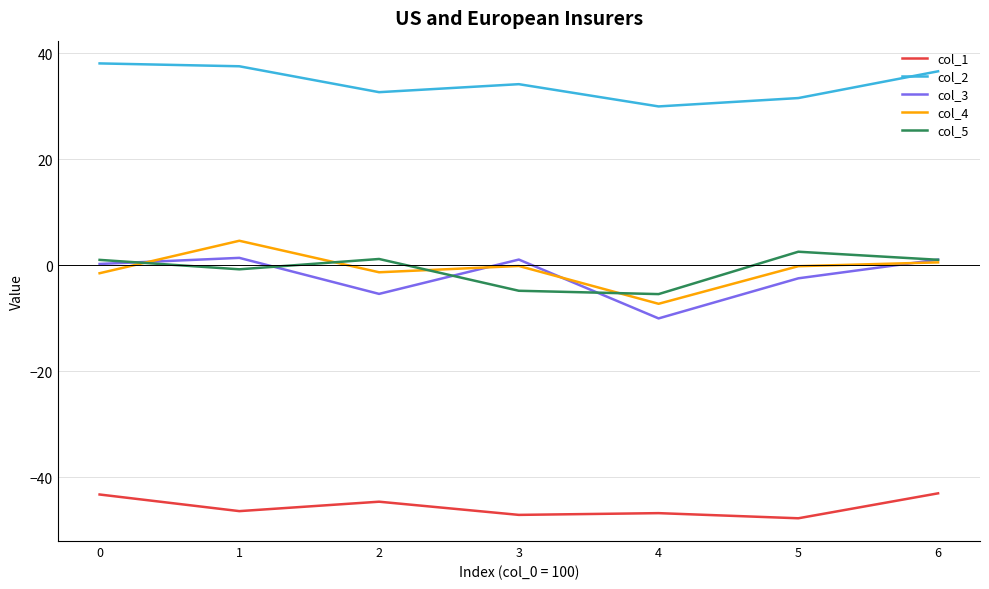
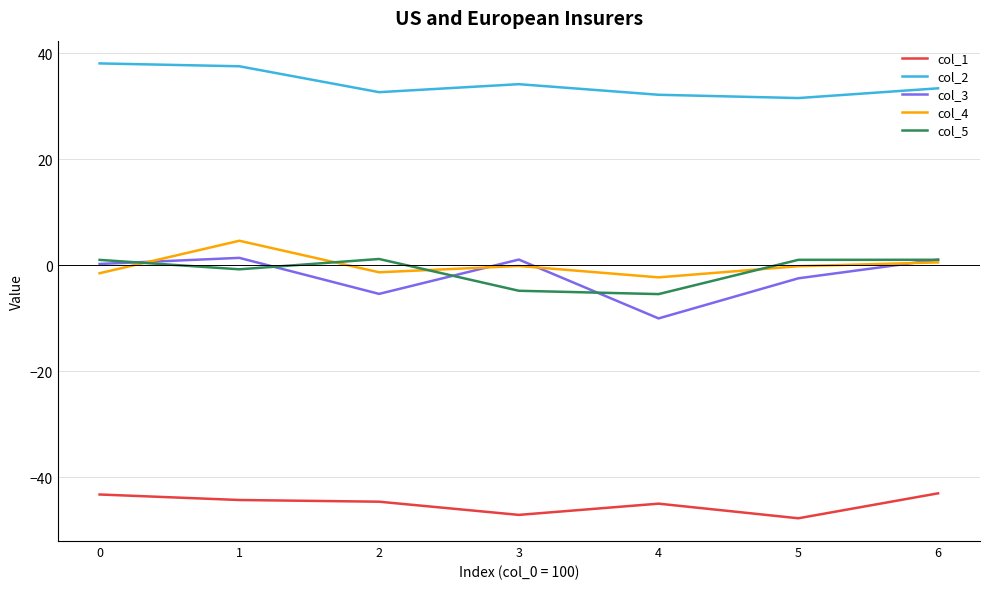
col_1, 1: -46 -> -44
col_1, 4: -47 -> -45
col_2, 4: 30 -> 32
col_4, 4: -7 -> -2
col_5, 5: 3 -> 1
col_2, 6: 37 -> 33
